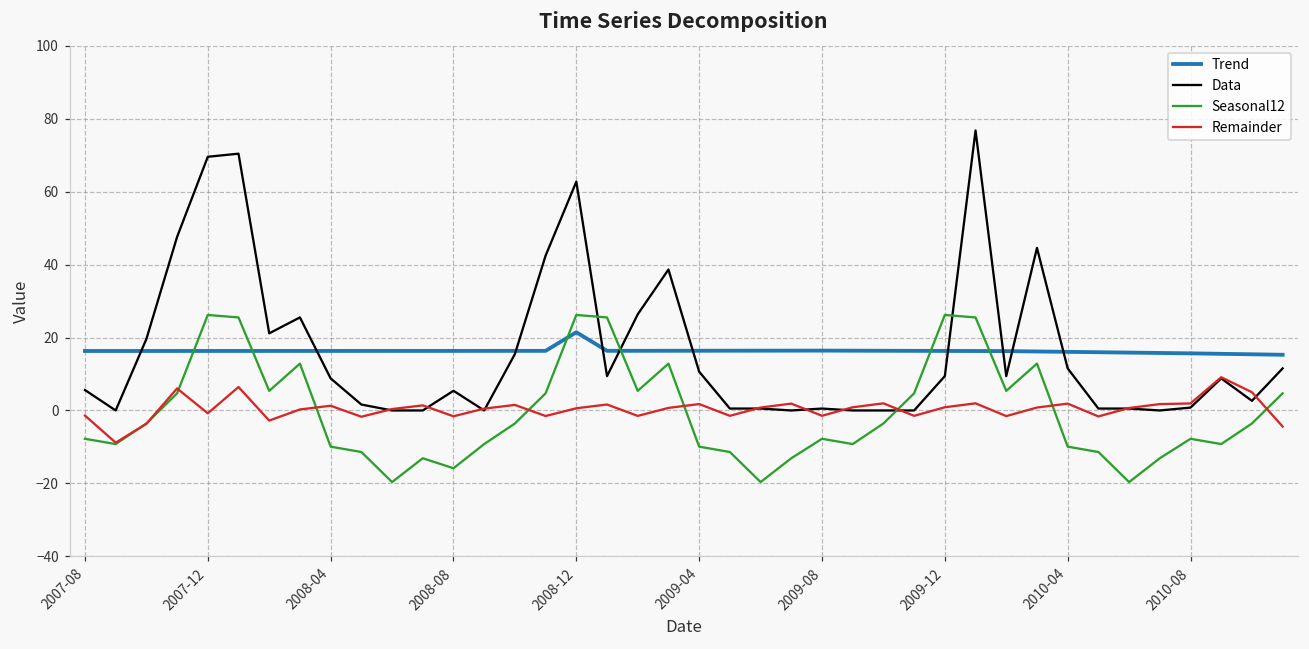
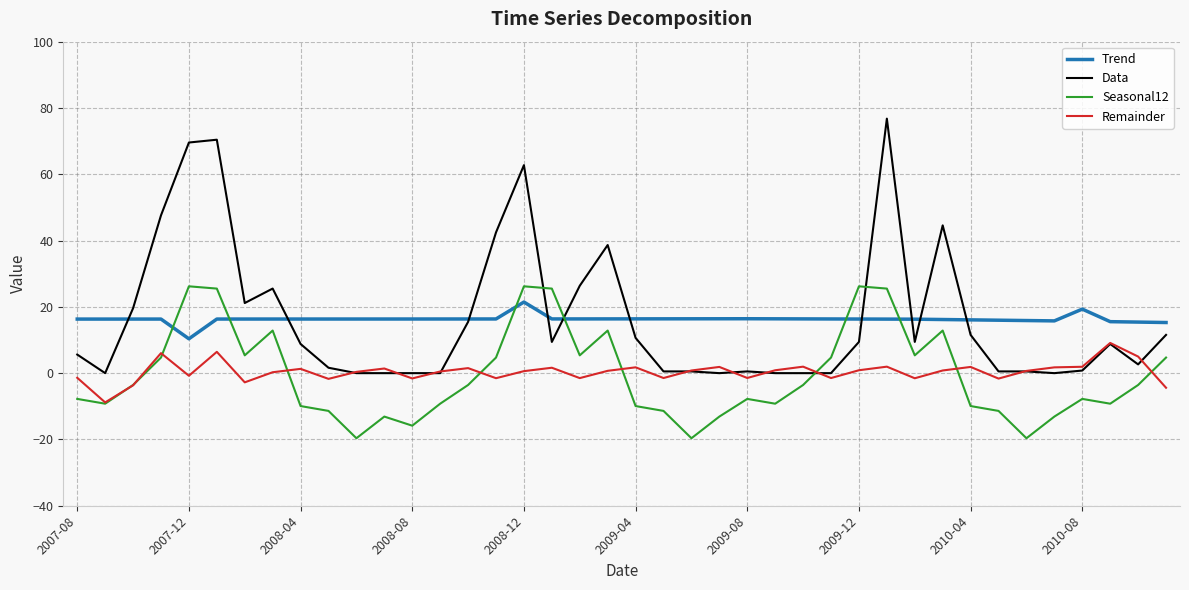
Trend, 2007-12: 16 -> 10
Data, 2008-08: 5 -> 0
Trend, 2010-08: 16 -> 19
